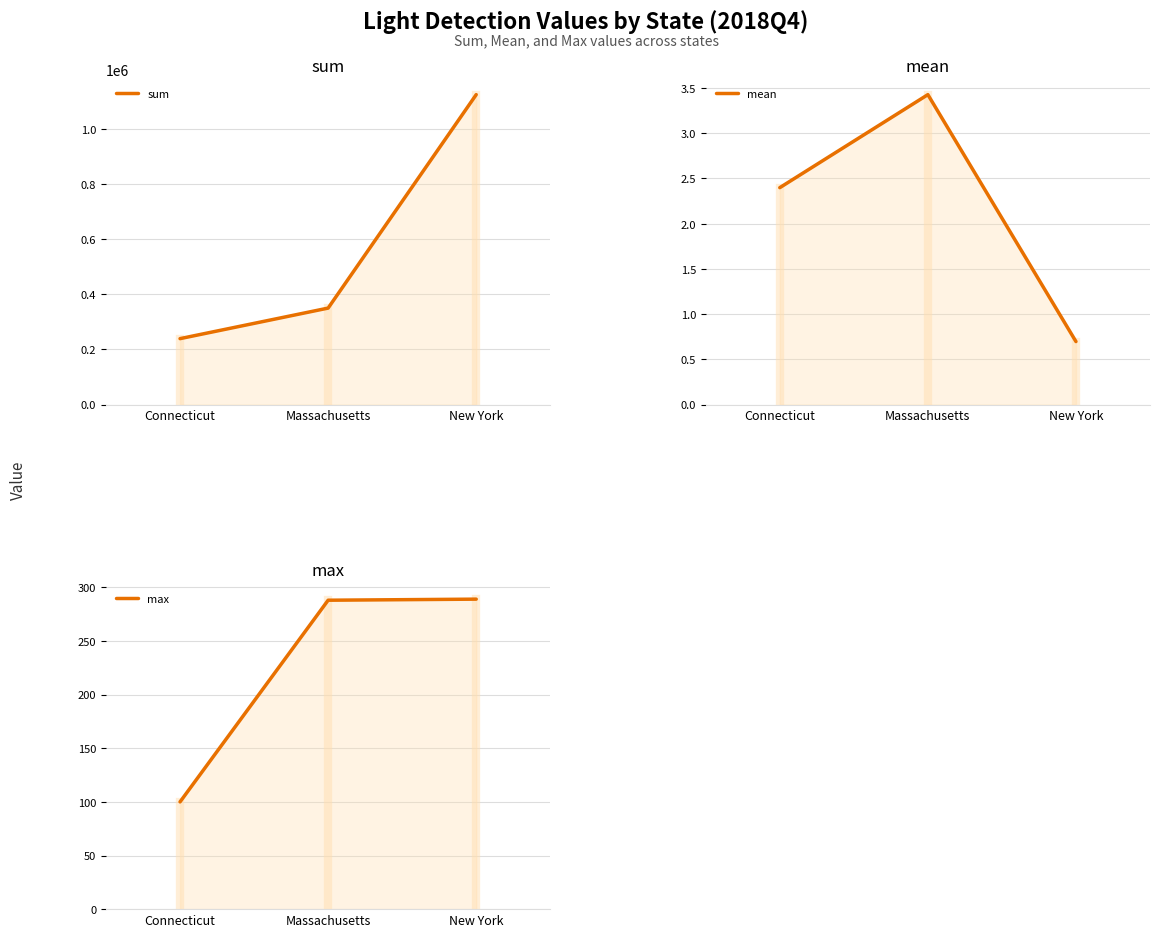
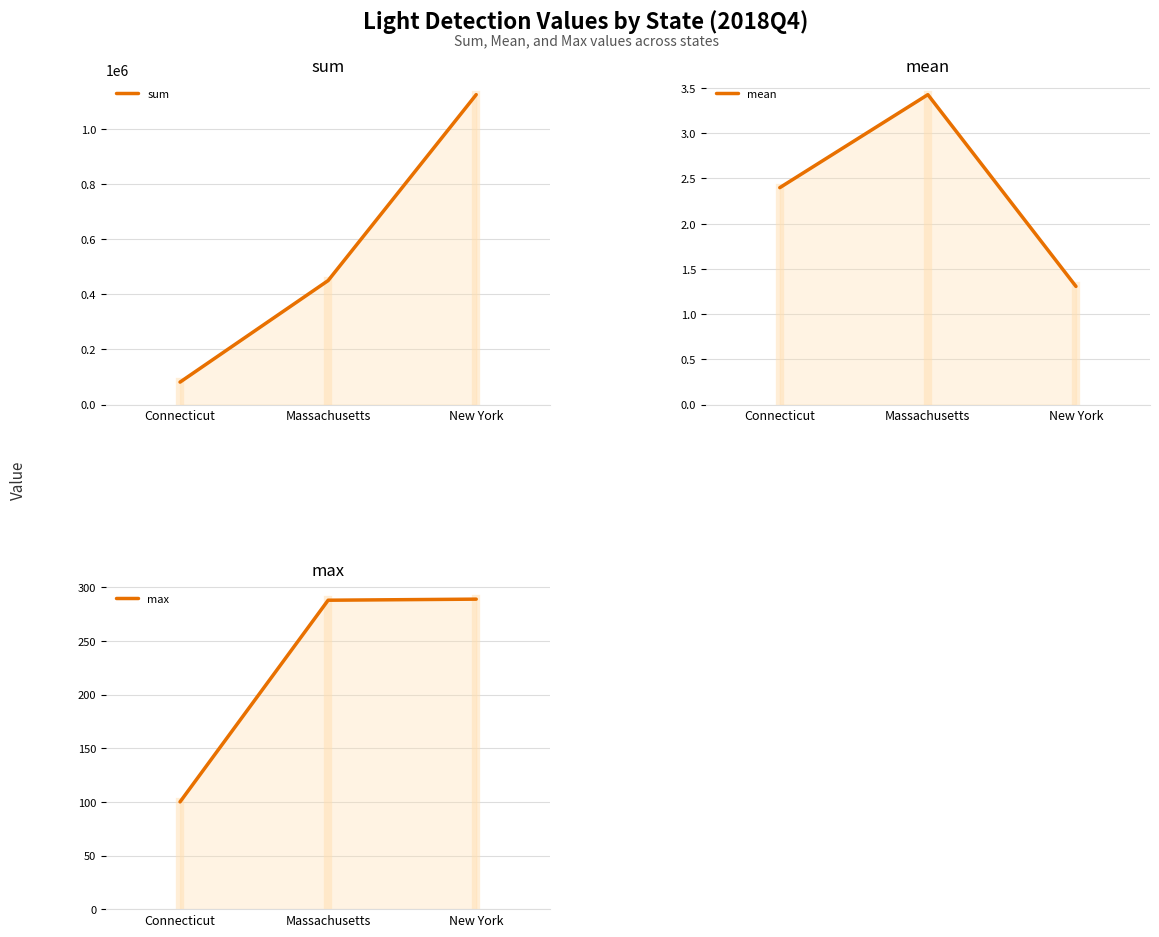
sum, sum, Connecticut: 240000 -> 80000
sum, sum, Massachusetts: 350000 -> 450000
mean, mean, New York: 0.7 -> 1.3
